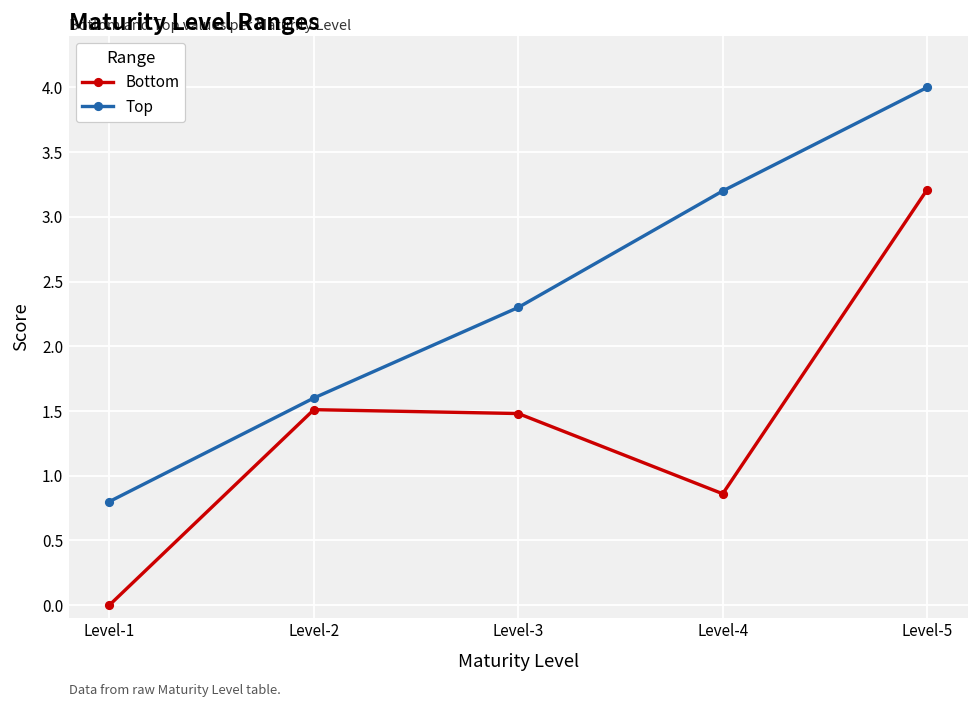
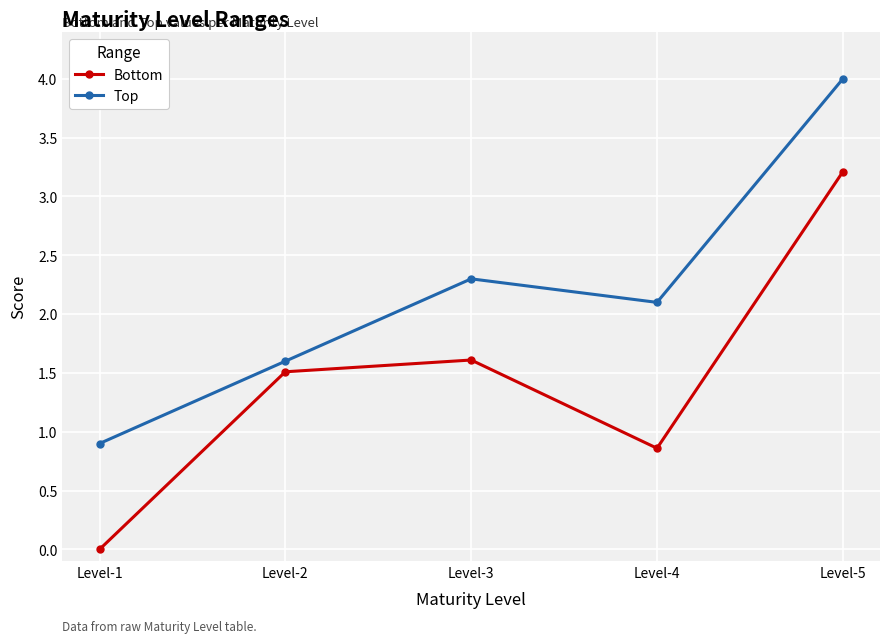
Top, Level-1: 0.8 -> 0.9
Bottom, Level-3: 1.48 -> 1.61
Top, Level-4: 3.2 -> 2.1
